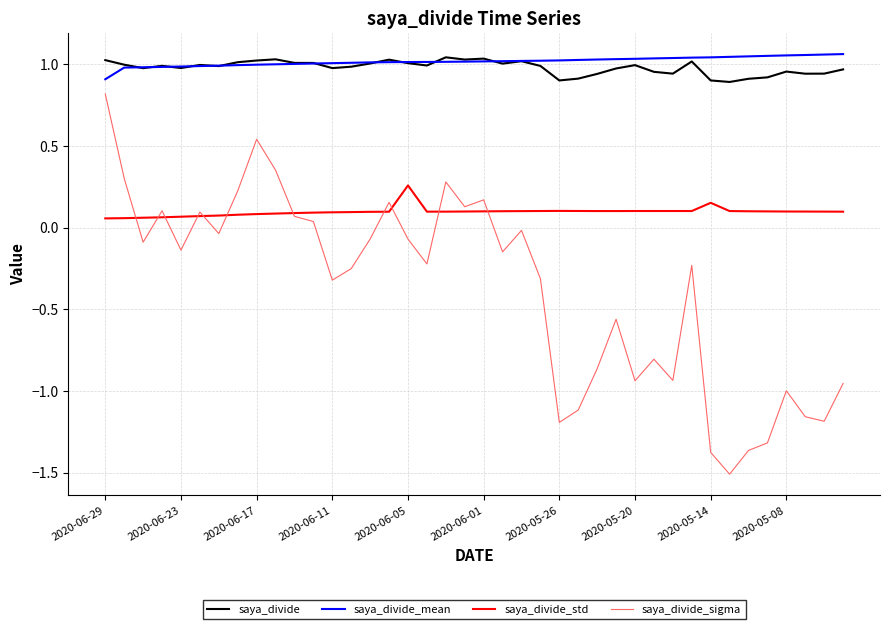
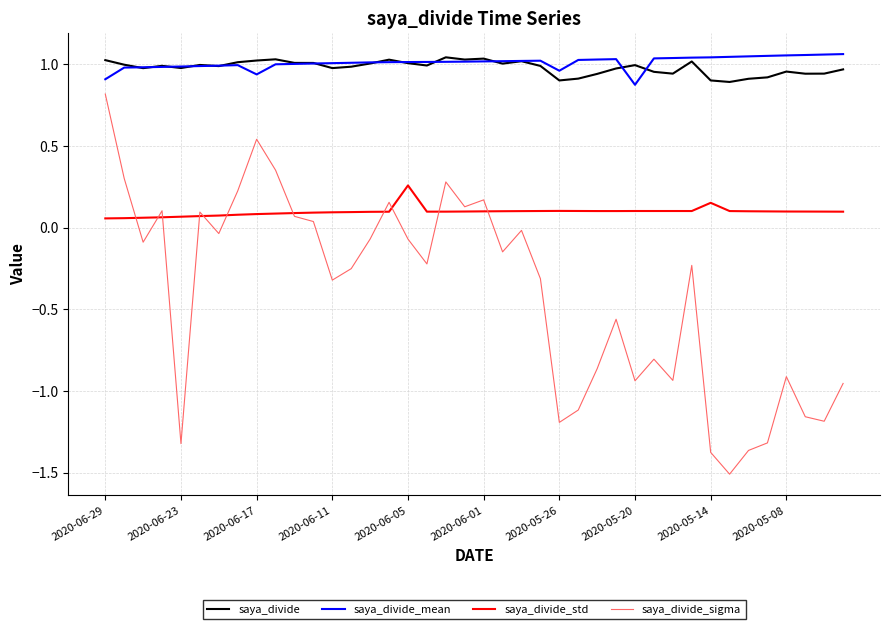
saya_divide_sigma, 2020-06-23: -0.14 -> -1.32
saya_divide_mean, 2020-06-17: 1.00 -> 0.94
saya_divide_mean, 2020-05-26: 1.02 -> 0.96
saya_divide_mean, 2020-05-20: 1.03 -> 0.88
saya_divide_sigma, 2020-05-08: -1.00 -> -0.91
